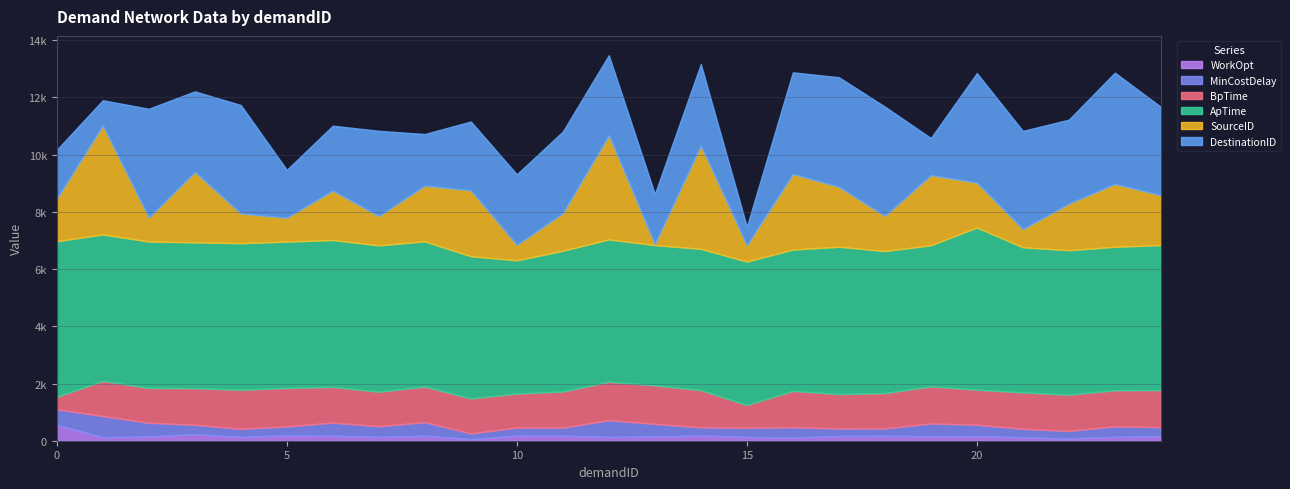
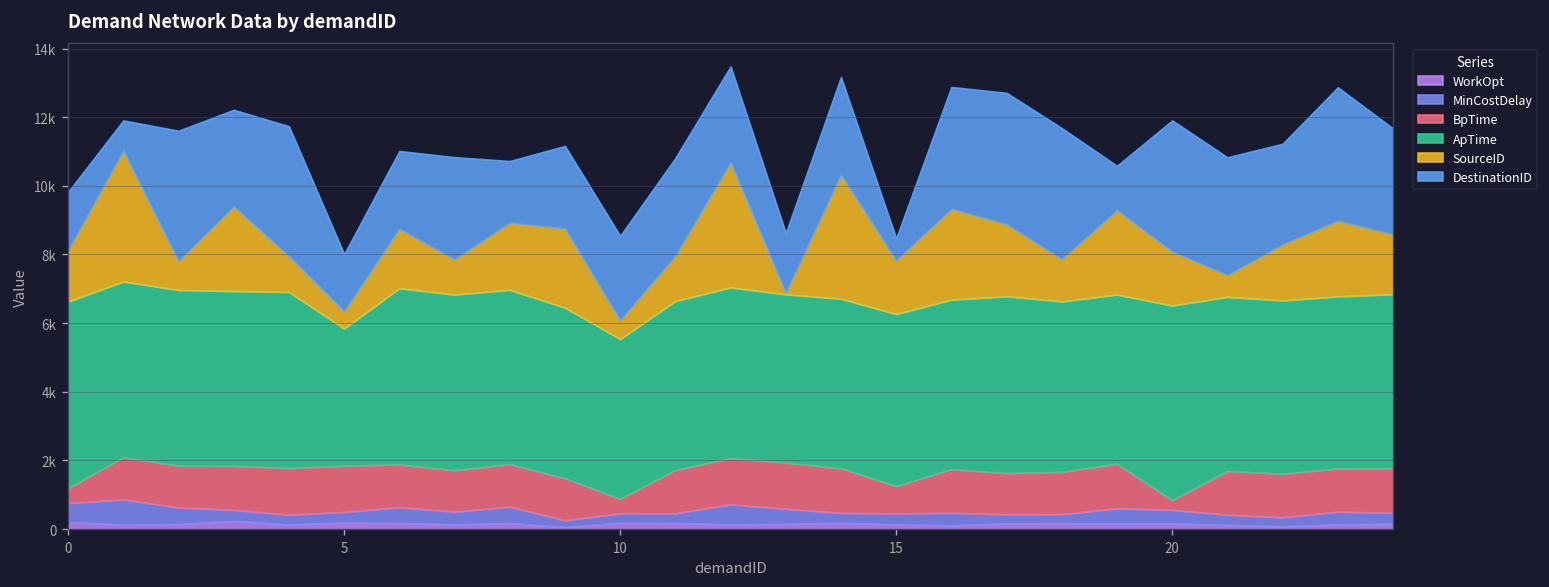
WorkOpt, 0: 600 -> 200
ApTime, 5: 5100 -> 4000
SourceID, 5: 800 -> 500
BpTime, 10: 1200 -> 400
SourceID, 15: 600 -> 1600
BpTime, 20: 1200 -> 300
